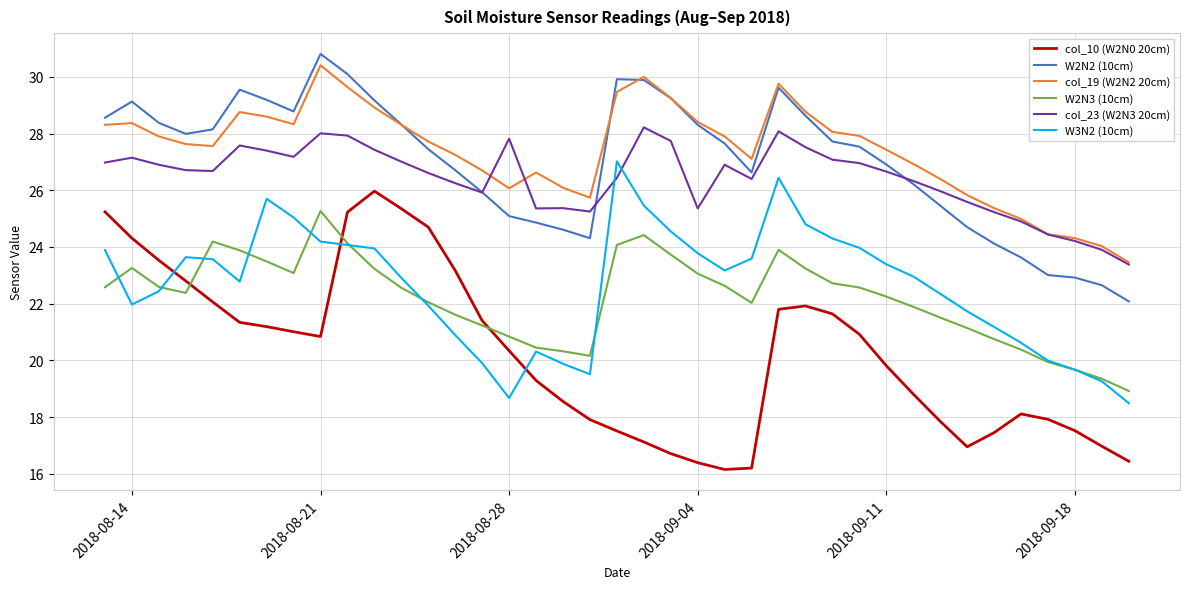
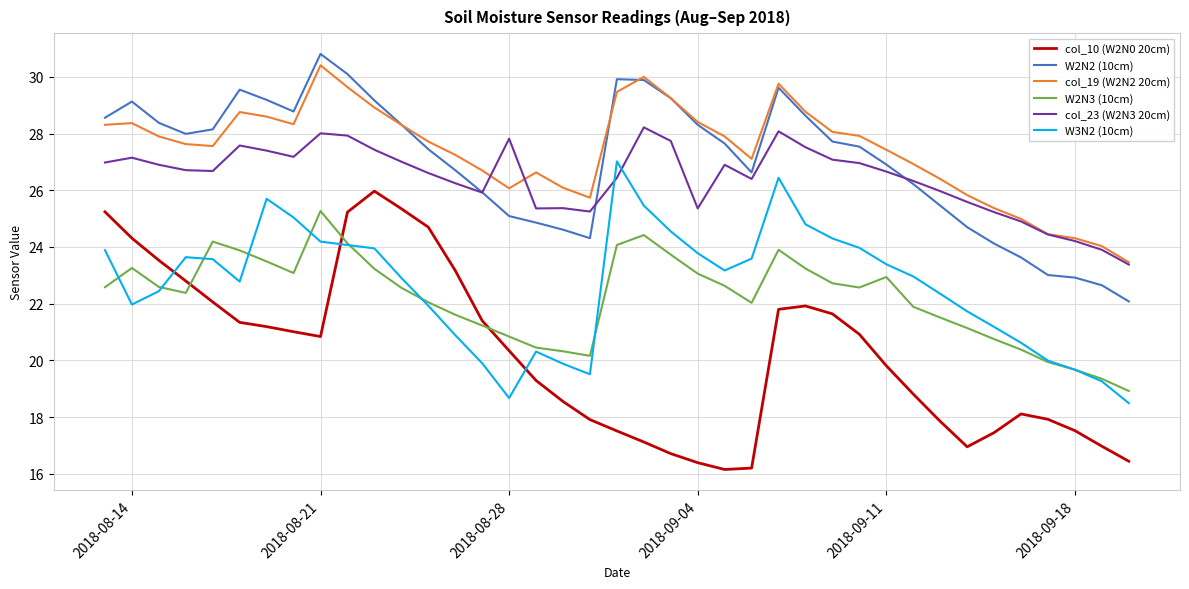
W2N3 (10cm), 2018-09-11: 22.3 -> 22.9
